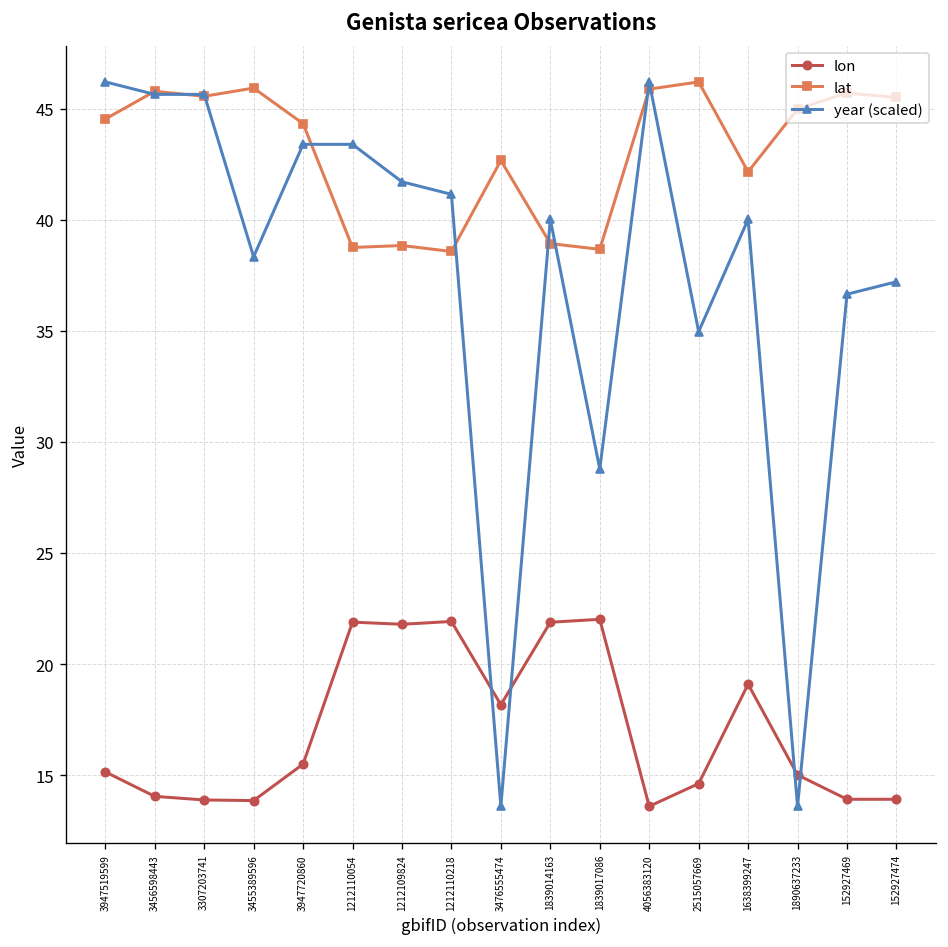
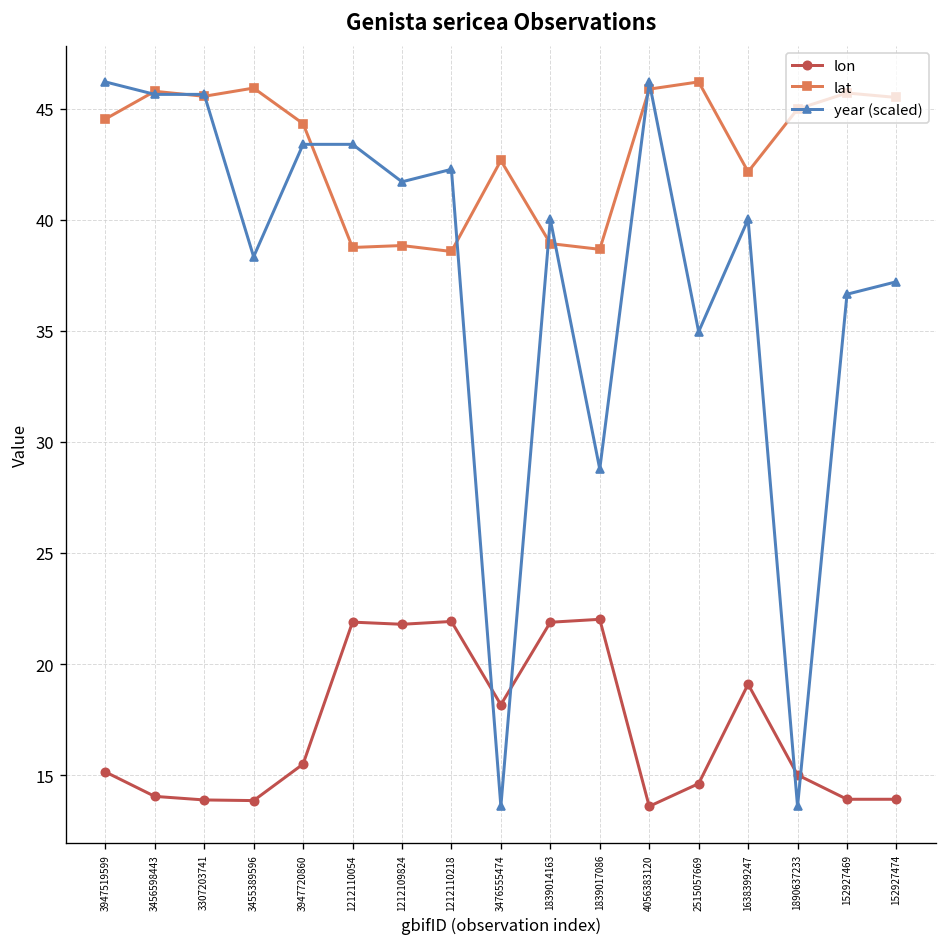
year (scaled), 1212110218: 41.1 -> 42.3
